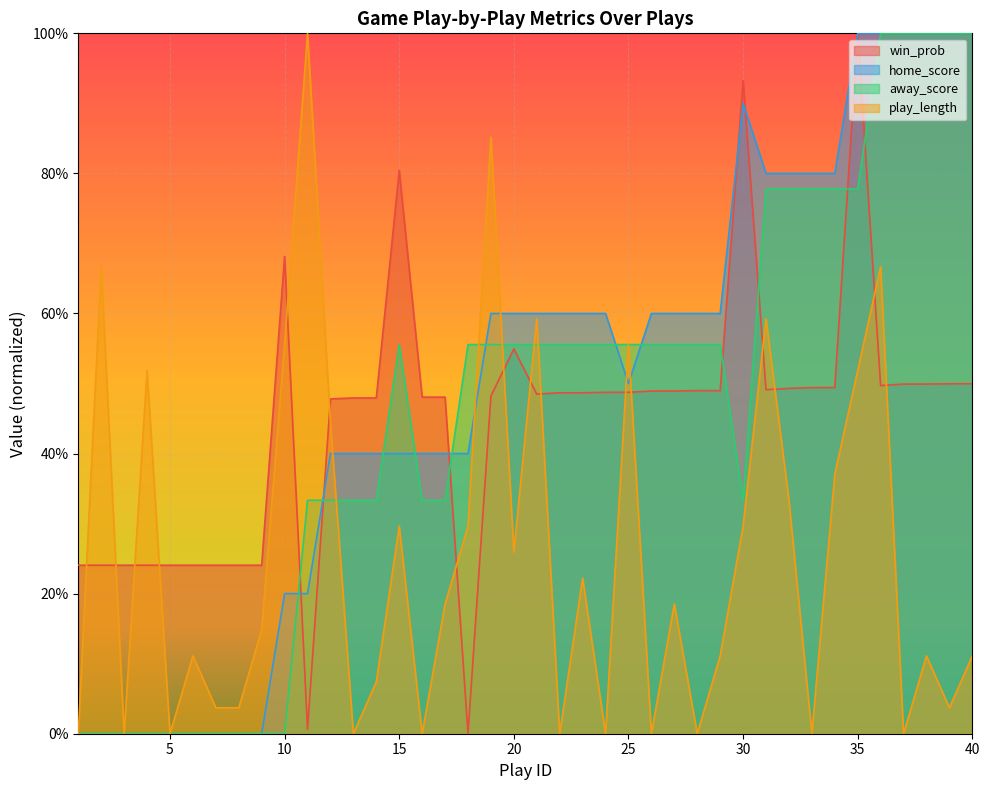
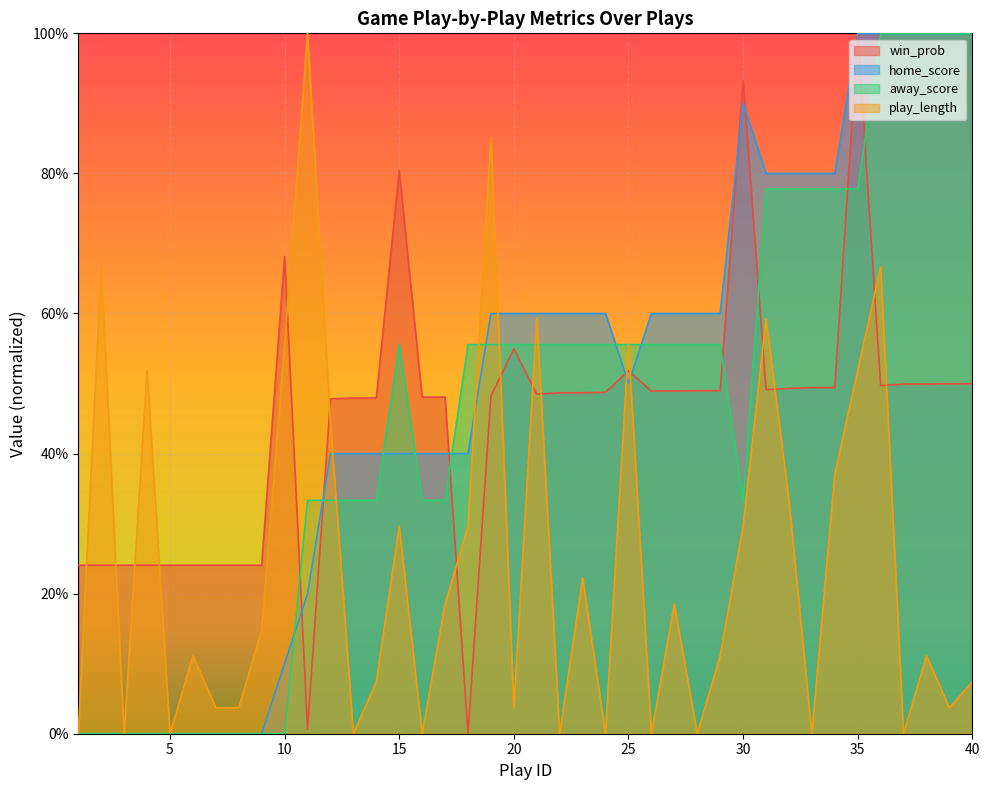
home_score, 10: 20% -> 10%
play_length, 20: 26% -> 4%
win_prob, 25: 49% -> 52%
play_length, 40: 11% -> 7%
